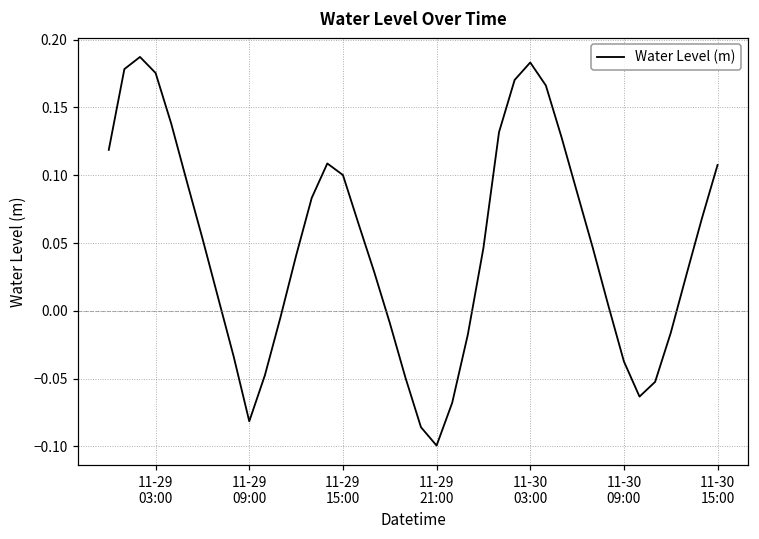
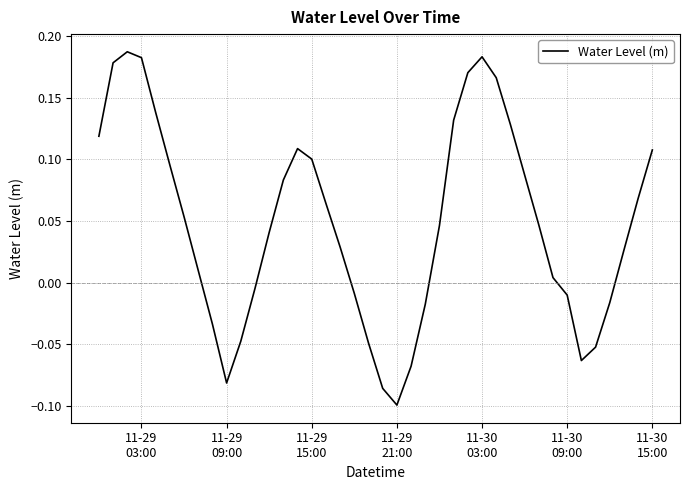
11-29 03:00: 0.175 -> 0.182
11-30 09:00: -0.037 -> -0.010
